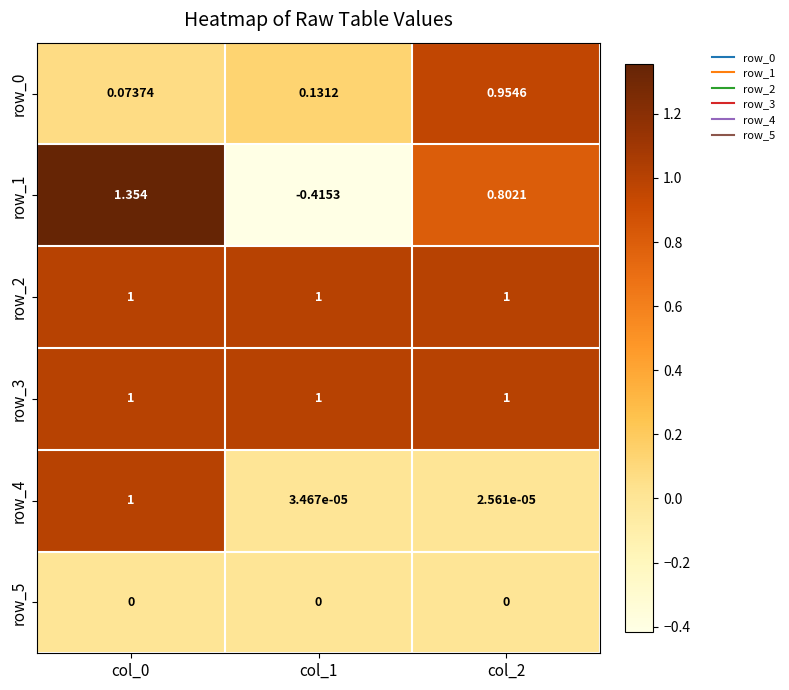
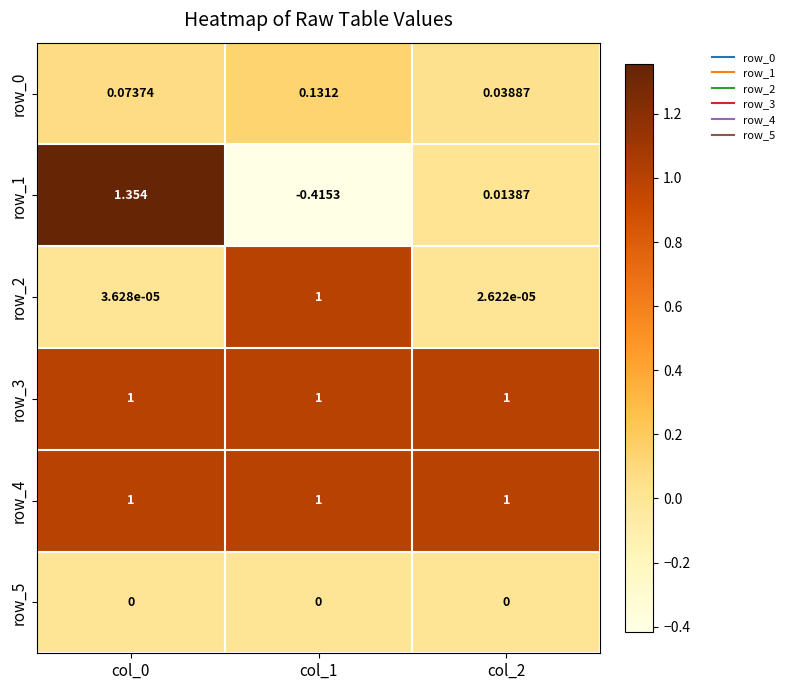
row_0, col_2: 0.9546 -> 0.03887
row_1, col_2: 0.8021 -> 0.01387
row_2, col_0: 1 -> 3.628e-05
row_2, col_2: 1 -> 2.622e-05
row_4, col_1: 3.467e-05 -> 1
row_4, col_2: 2.561e-05 -> 1
